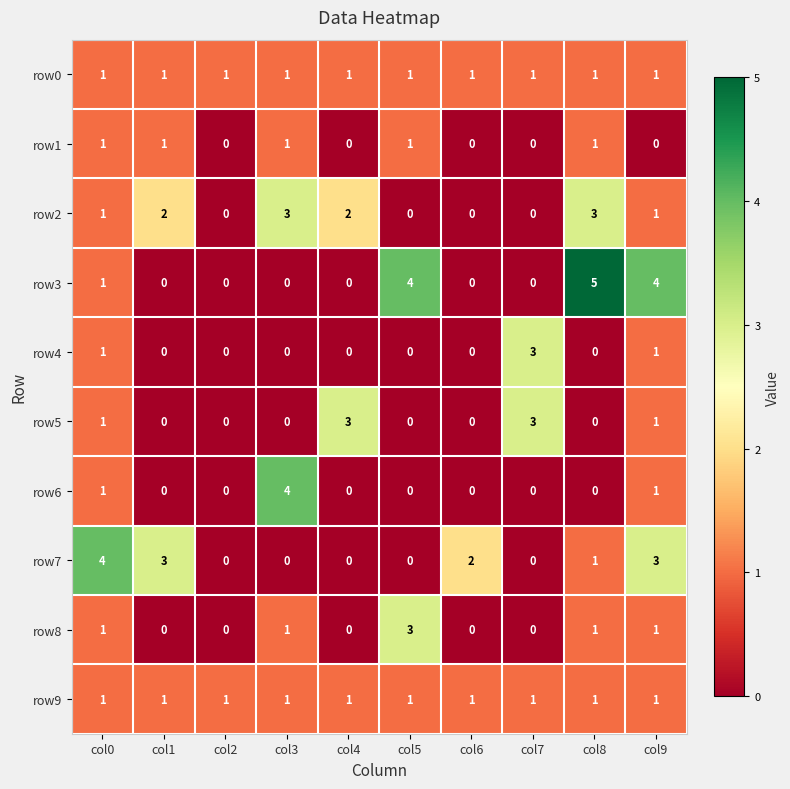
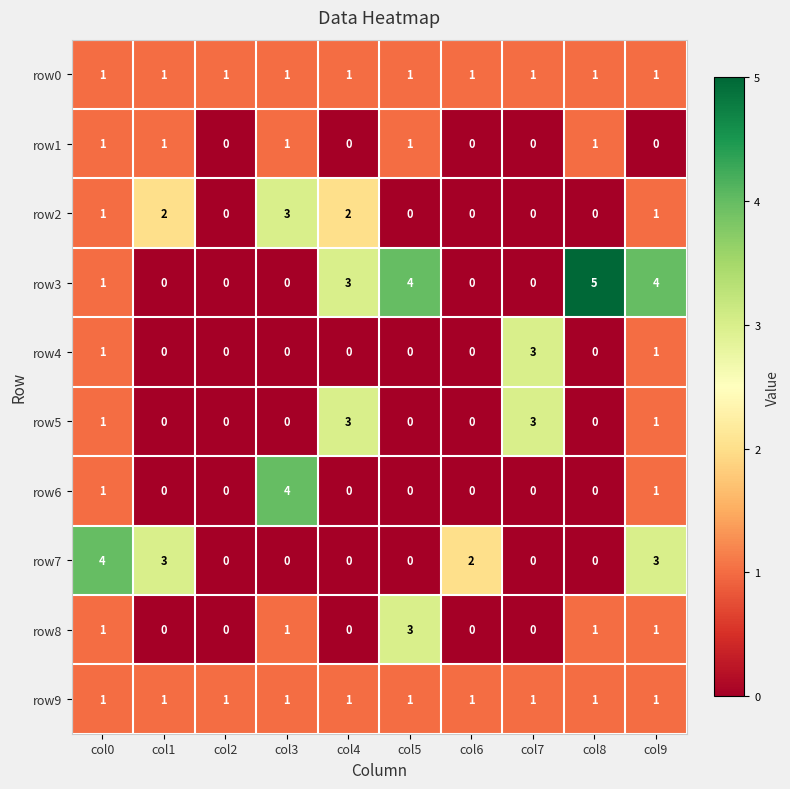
row2, col8: 3 -> 0
row3, col4: 0 -> 3
row7, col8: 1 -> 0
